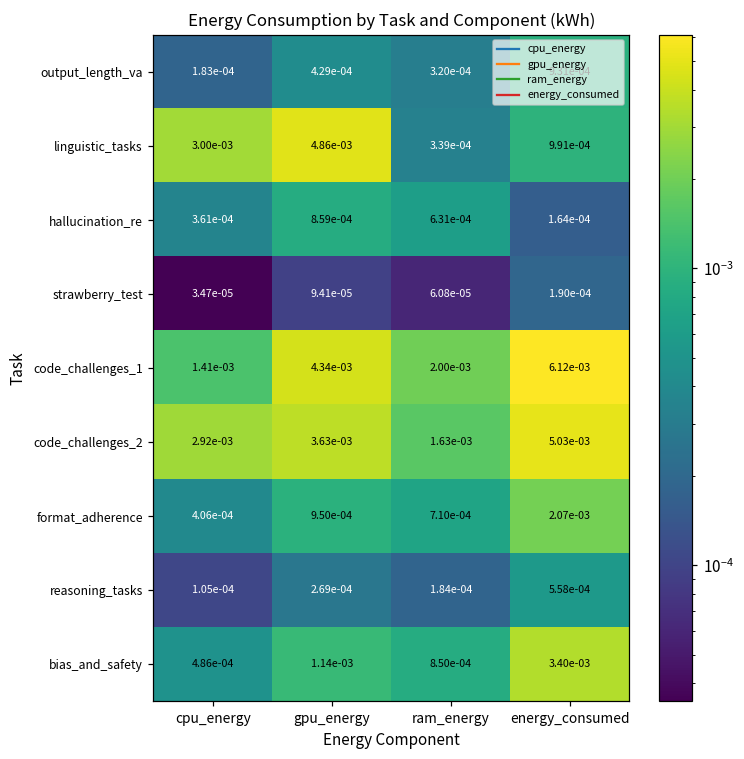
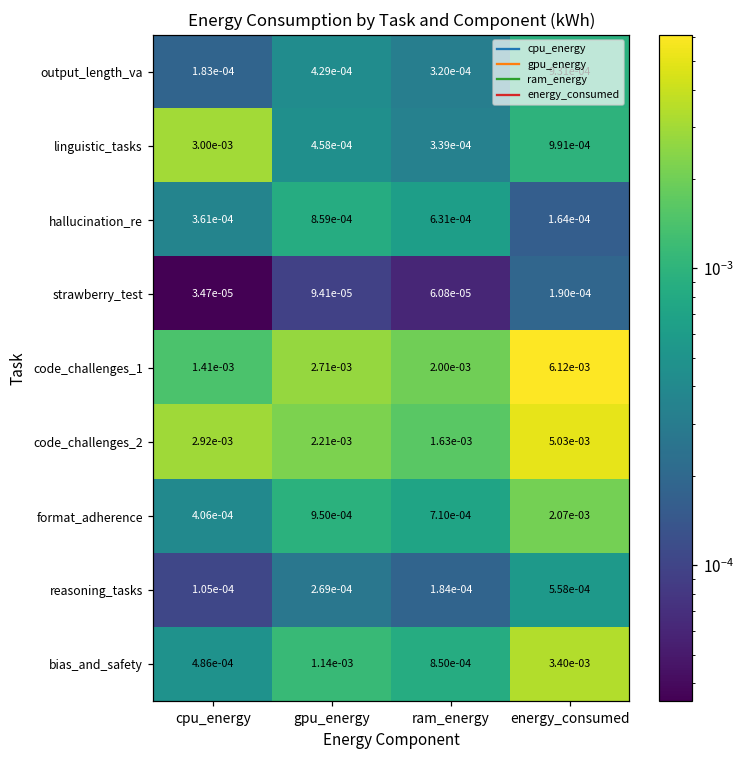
linguistic_tasks, gpu_energy: 4.86e-03 -> 4.58e-04
code_challenges_1, gpu_energy: 4.34e-03 -> 2.71e-03
code_challenges_2, gpu_energy: 3.63e-03 -> 2.21e-03
